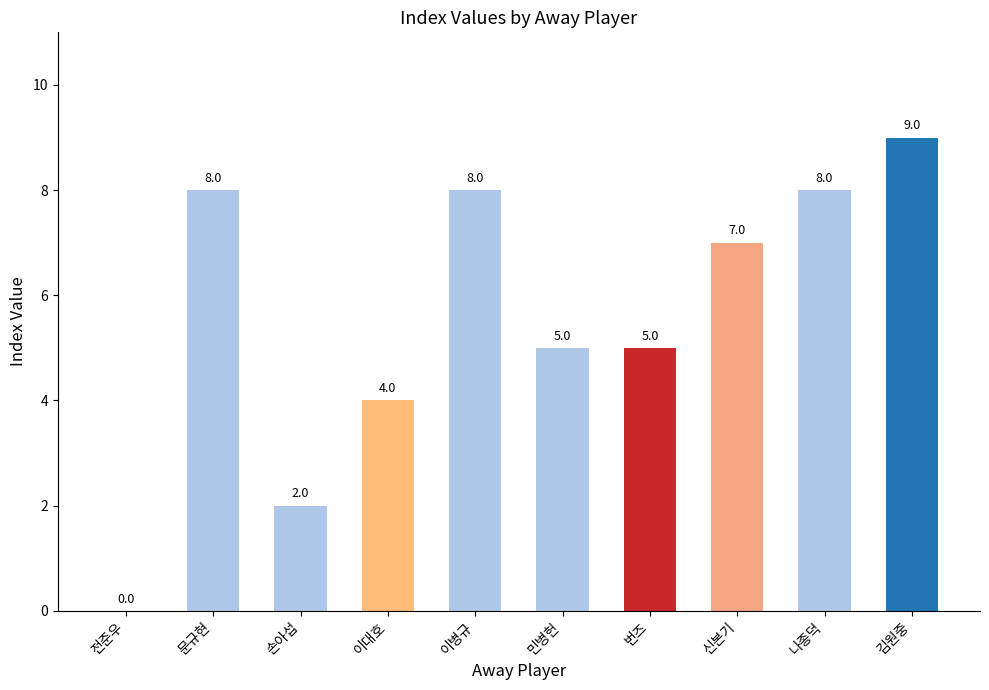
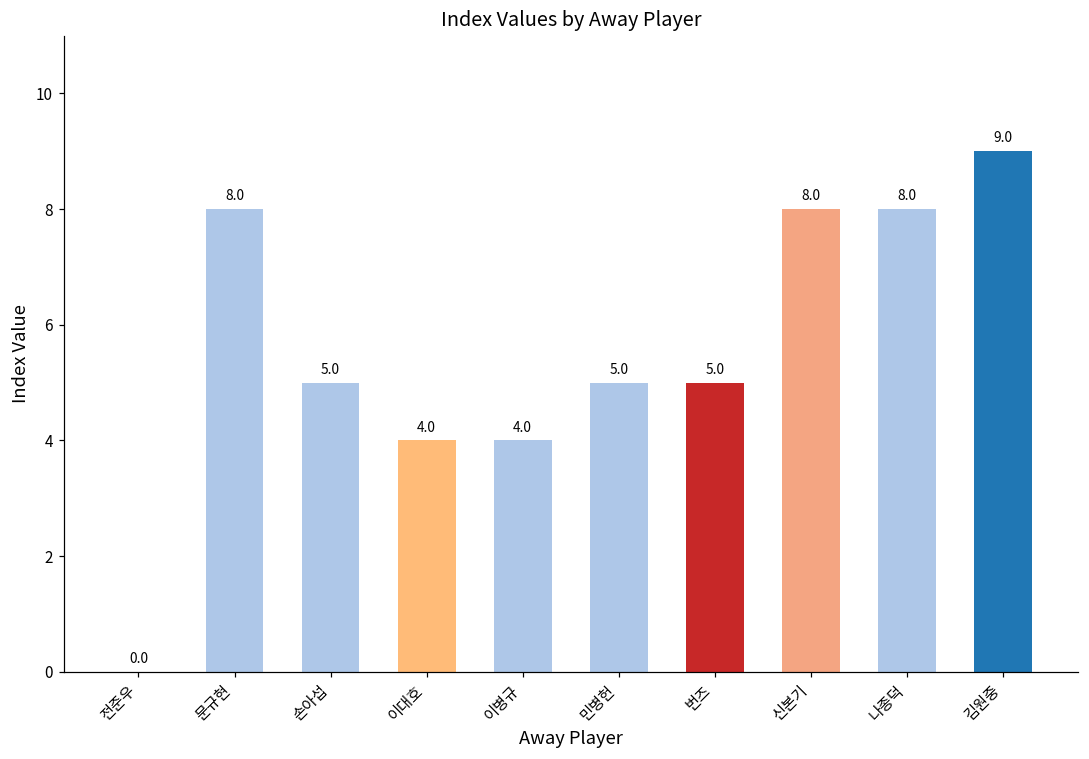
손아섭: 2.0 -> 5.0
이병규: 8.0 -> 4.0
신본기: 7.0 -> 8.0
